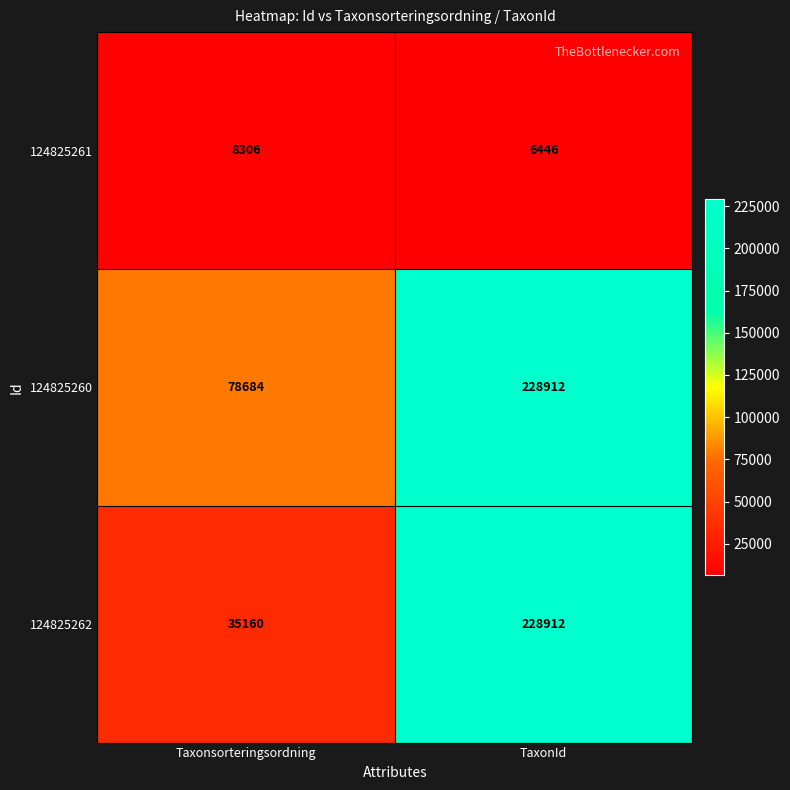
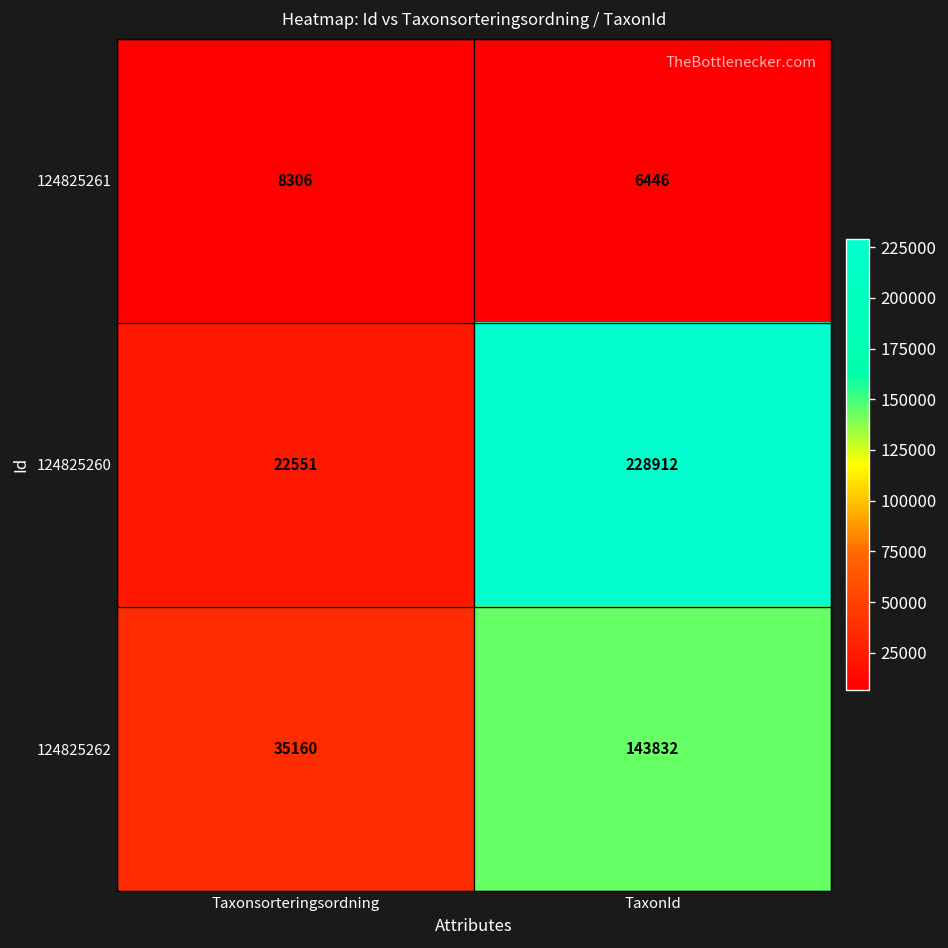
124825260, Taxonsorteringsordning: 78684 -> 22551
124825262, TaxonId: 228912 -> 143832
